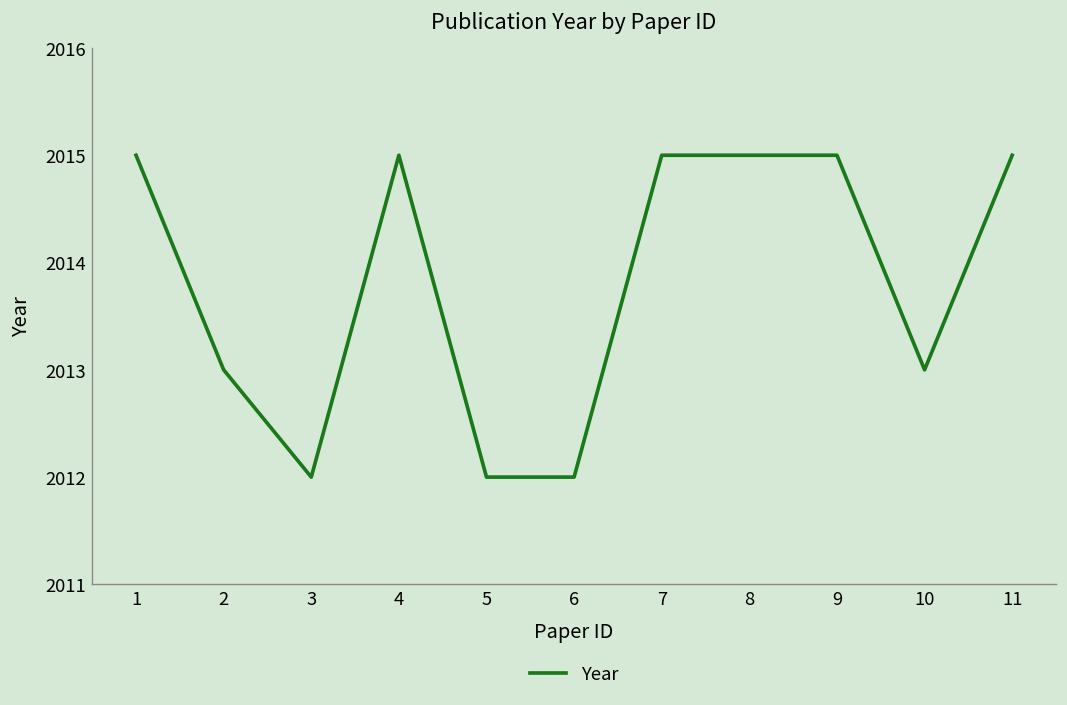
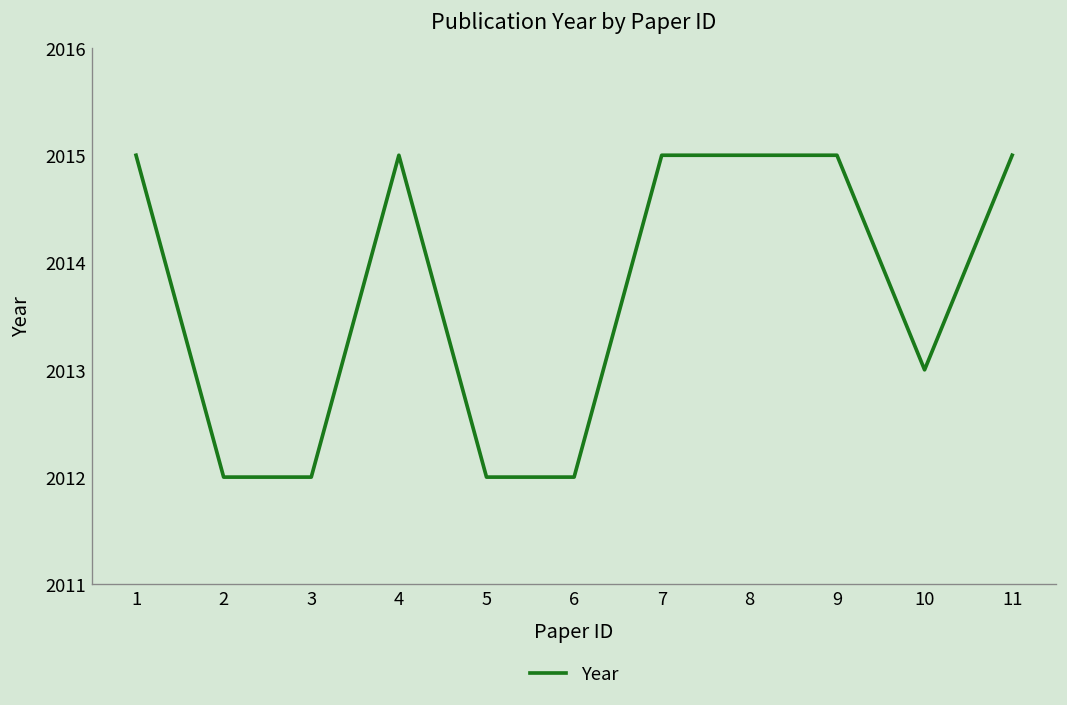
2: 2013 -> 2012
